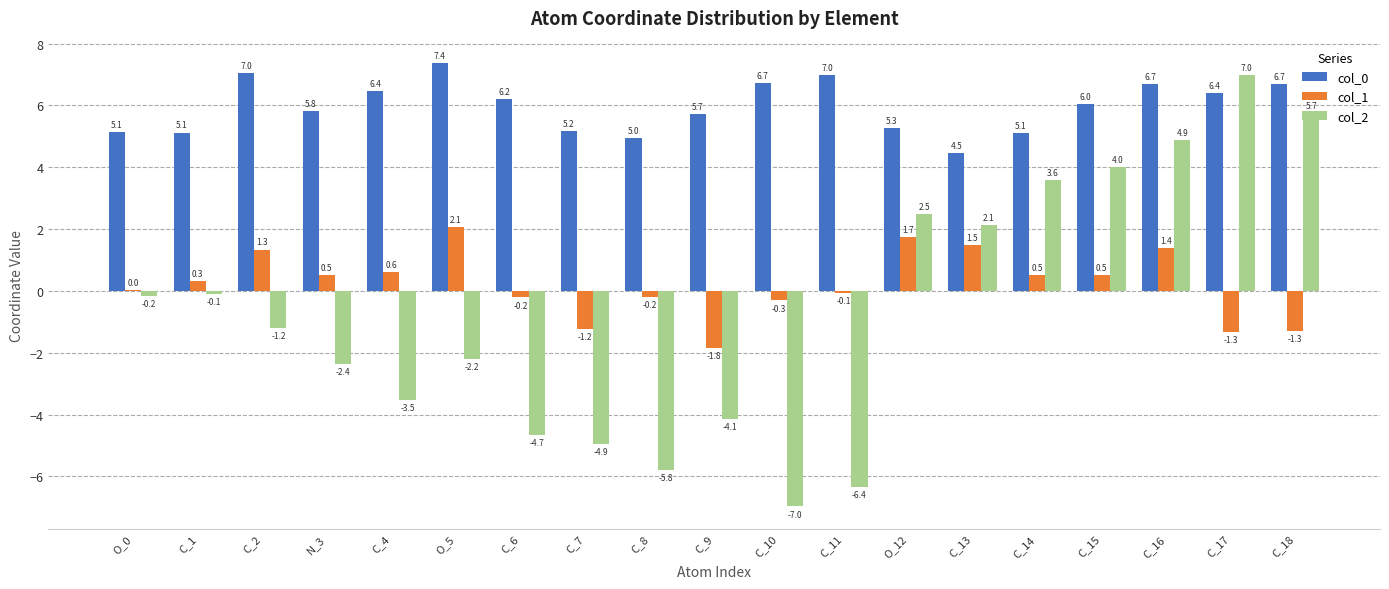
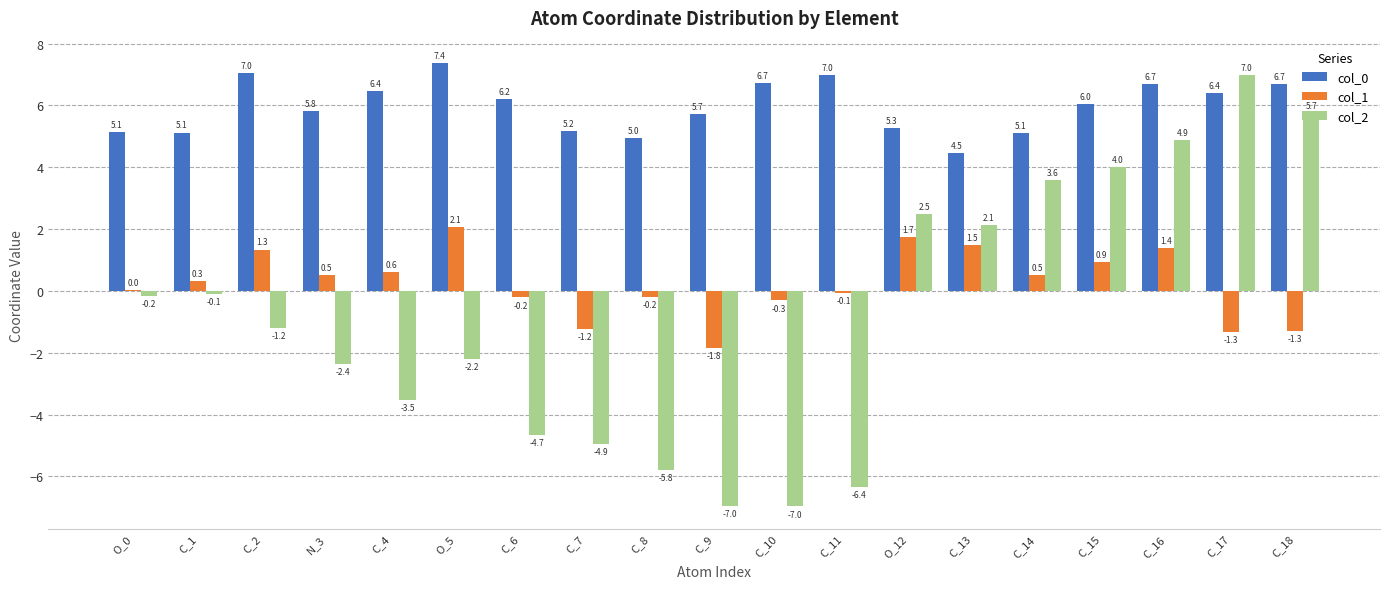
col_2, C_9: -4.1 -> -7.0
col_1, C_15: 0.5 -> 0.9
